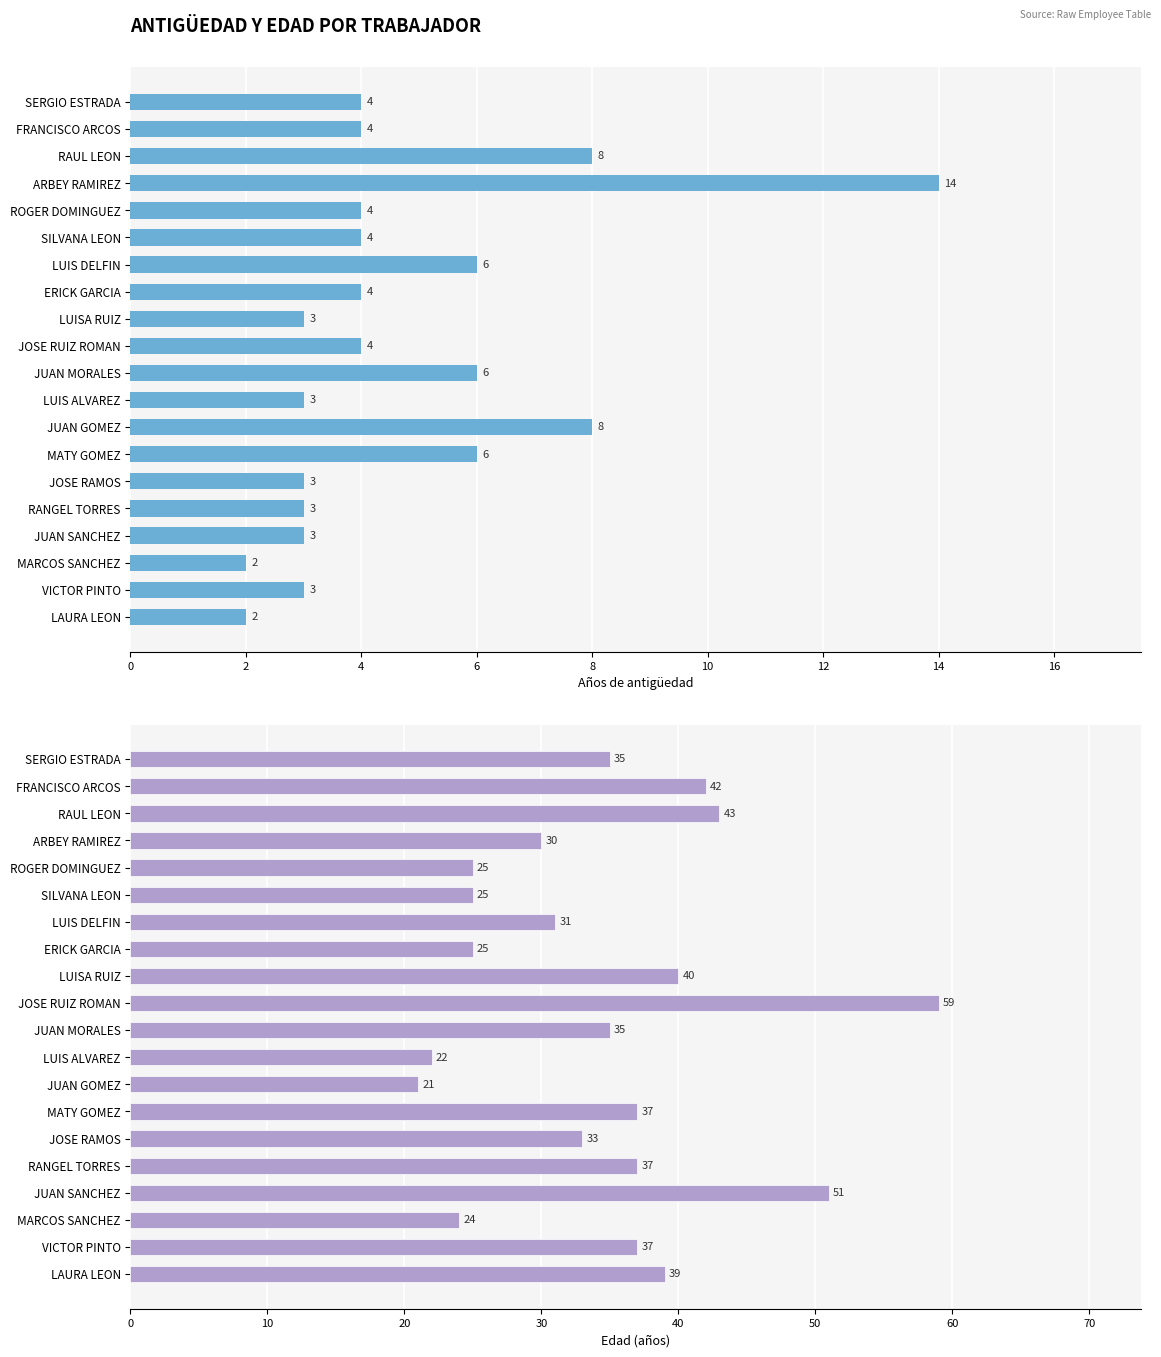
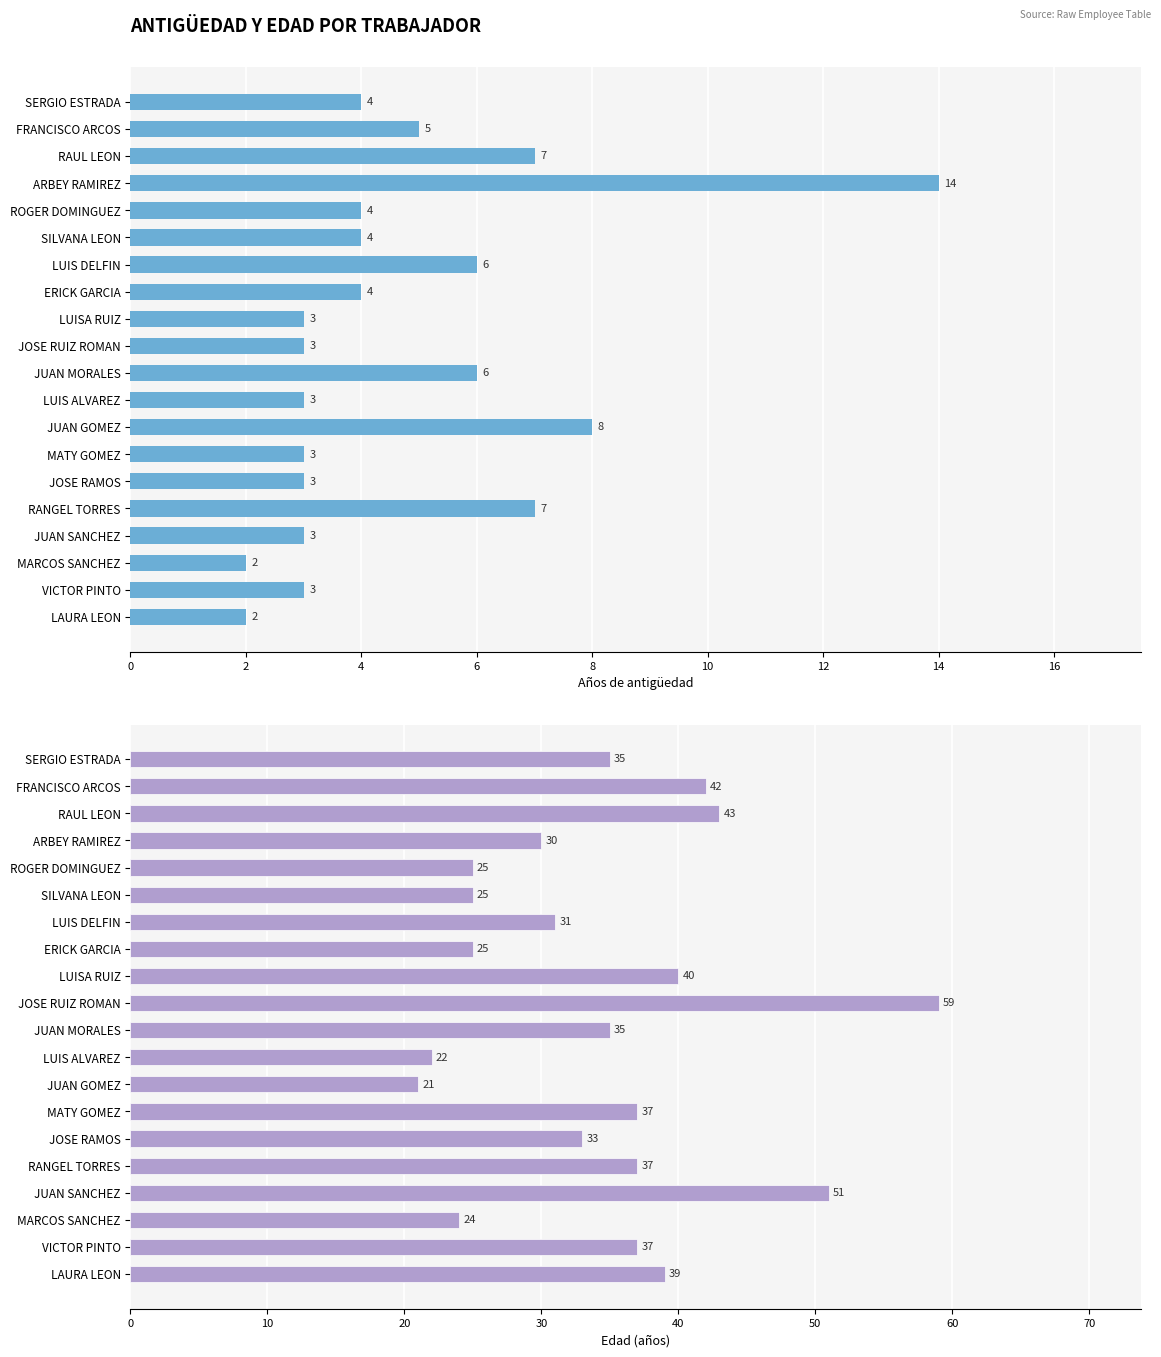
ANTIGÜEDAD Y EDAD POR TRABAJADOR, FRANCISCO ARCOS: 4 -> 5
ANTIGÜEDAD Y EDAD POR TRABAJADOR, RAUL LEON: 8 -> 7
ANTIGÜEDAD Y EDAD POR TRABAJADOR, JOSE RUIZ ROMAN: 4 -> 3
ANTIGÜEDAD Y EDAD POR TRABAJADOR, MATY GOMEZ: 6 -> 3
ANTIGÜEDAD Y EDAD POR TRABAJADOR, RANGEL TORRES: 3 -> 7
